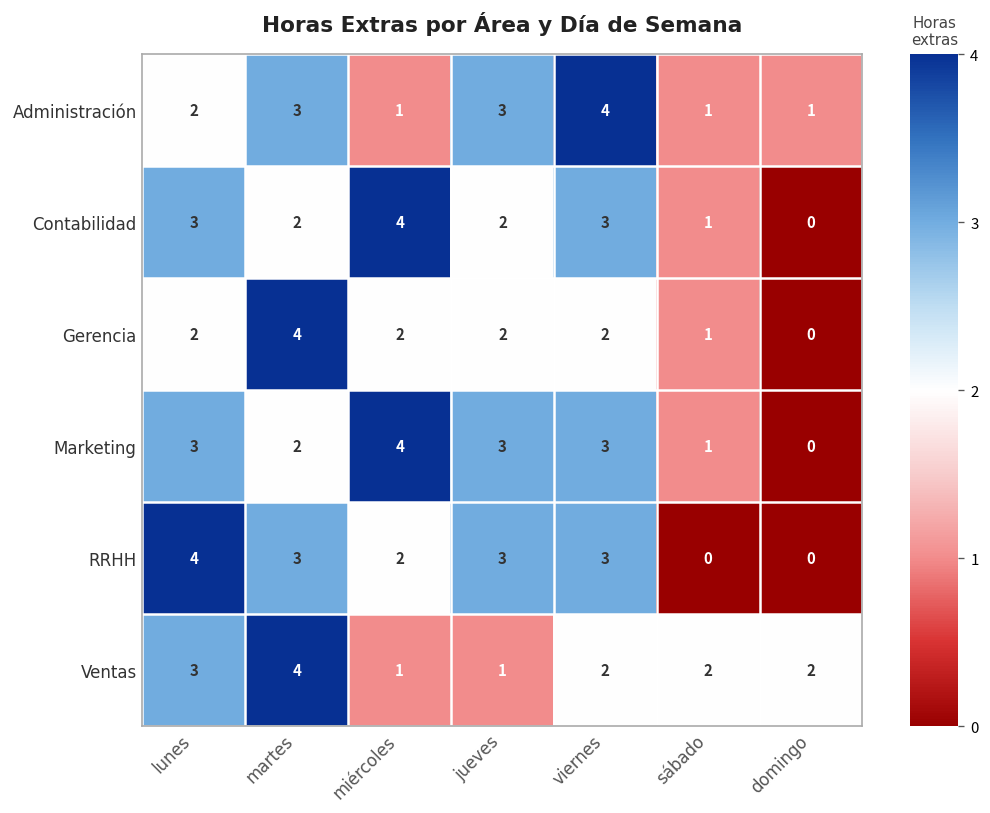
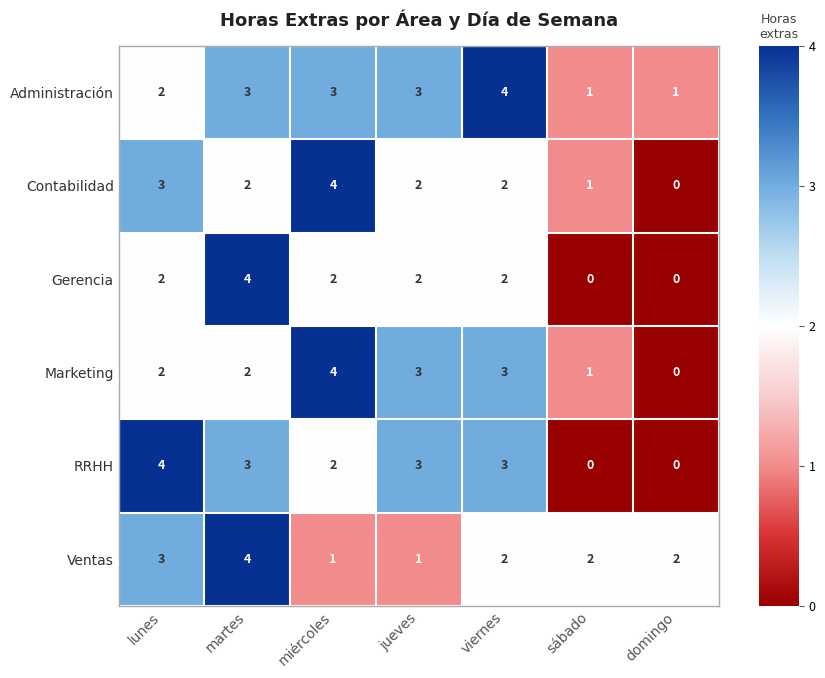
Administración, miércoles: 1 -> 3
Contabilidad, viernes: 3 -> 2
Gerencia, sábado: 1 -> 0
Marketing, lunes: 3 -> 2
